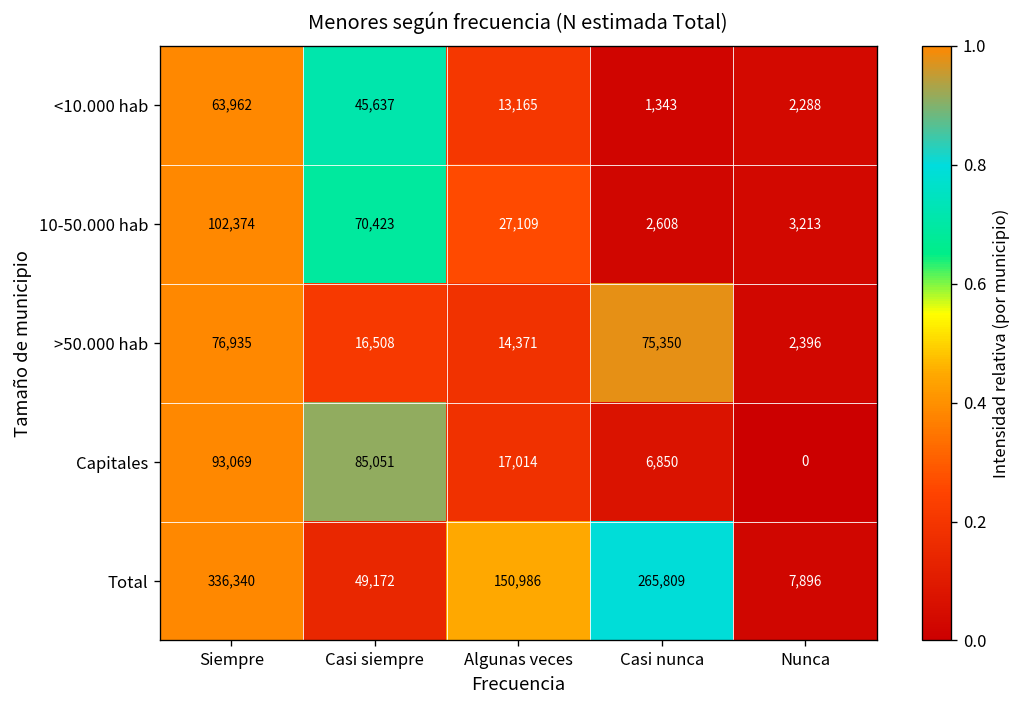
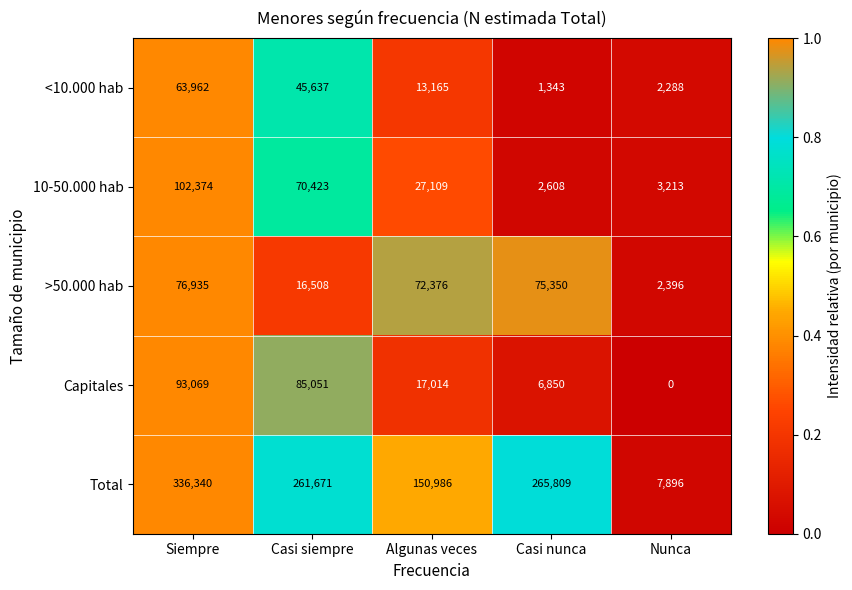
>50.000 hab, Algunas veces: 14,371 -> 72,376
Total, Casi siempre: 49,172 -> 261,671
